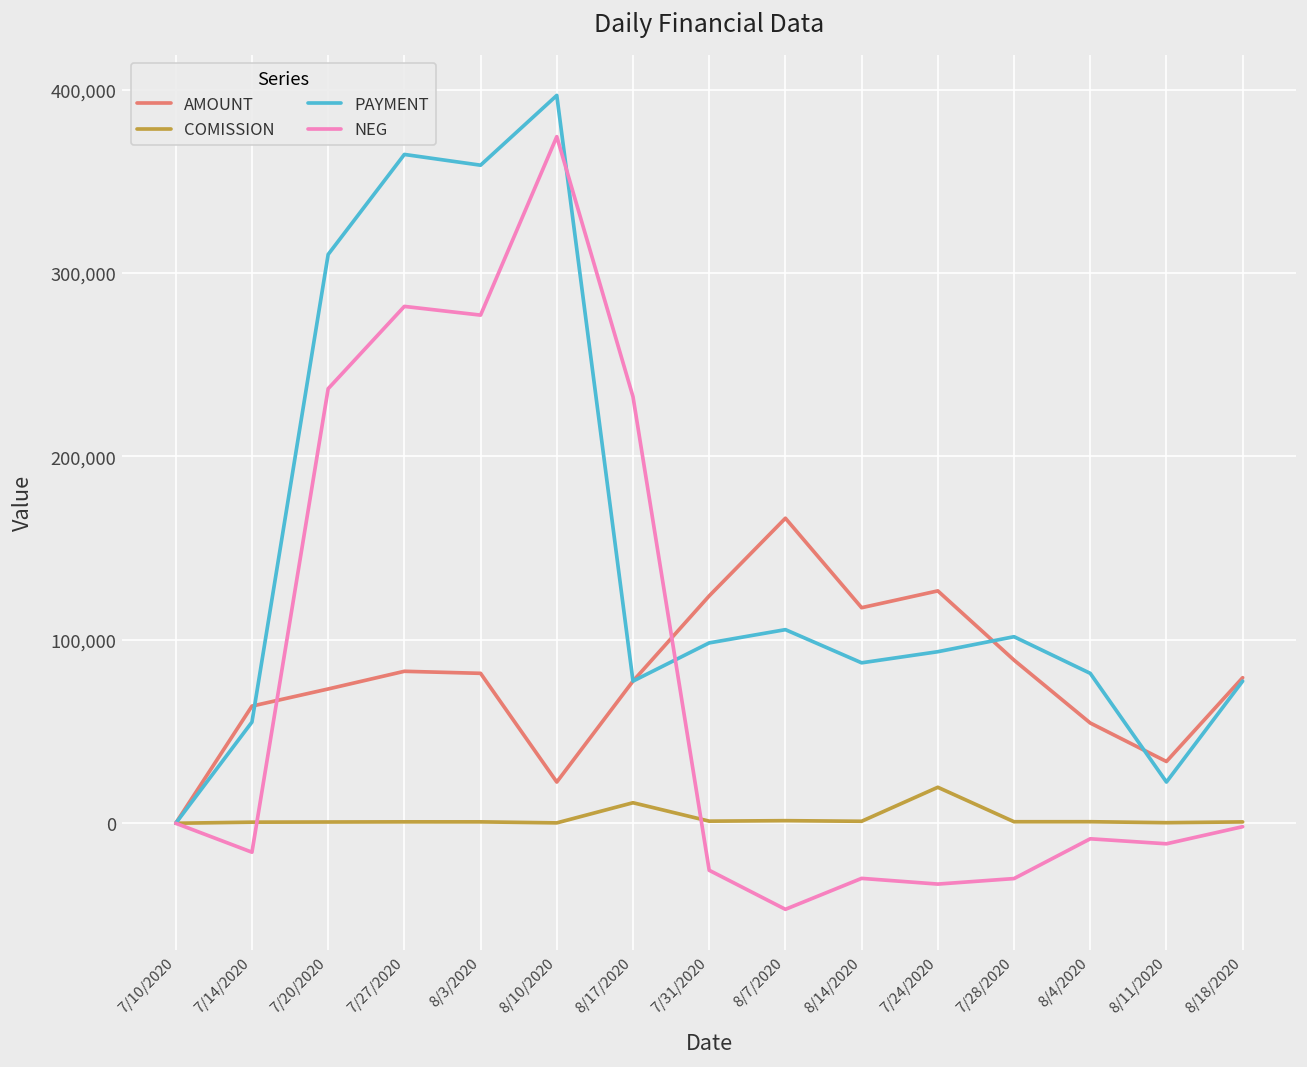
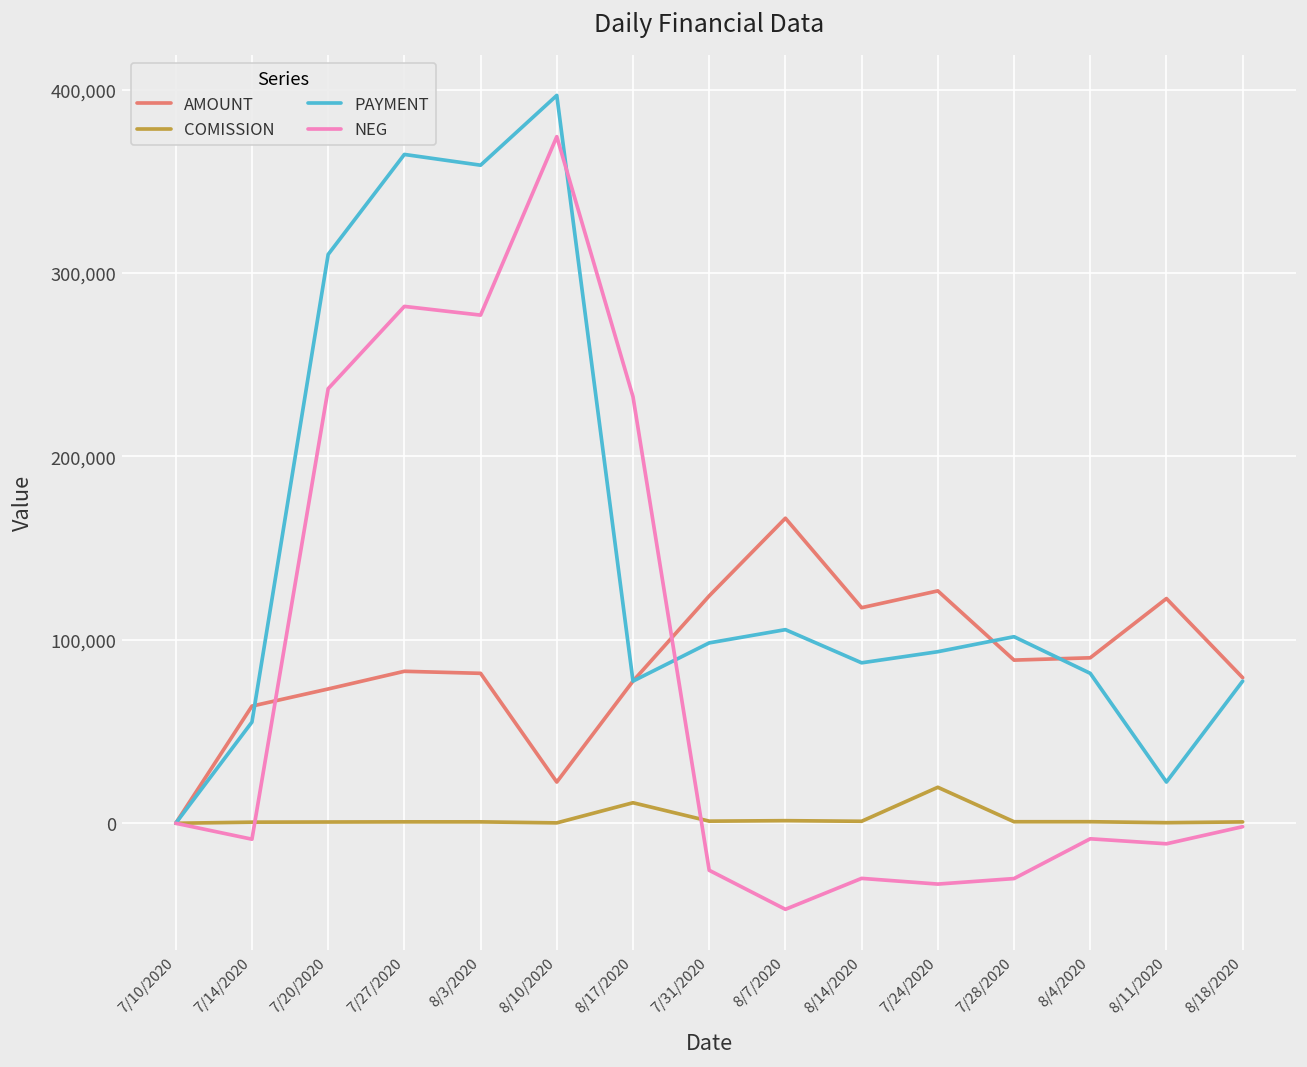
NEG, 7/14/2020: -16,000 -> -9,000
AMOUNT, 8/4/2020: 55,000 -> 90,000
AMOUNT, 8/11/2020: 34,000 -> 123,000
